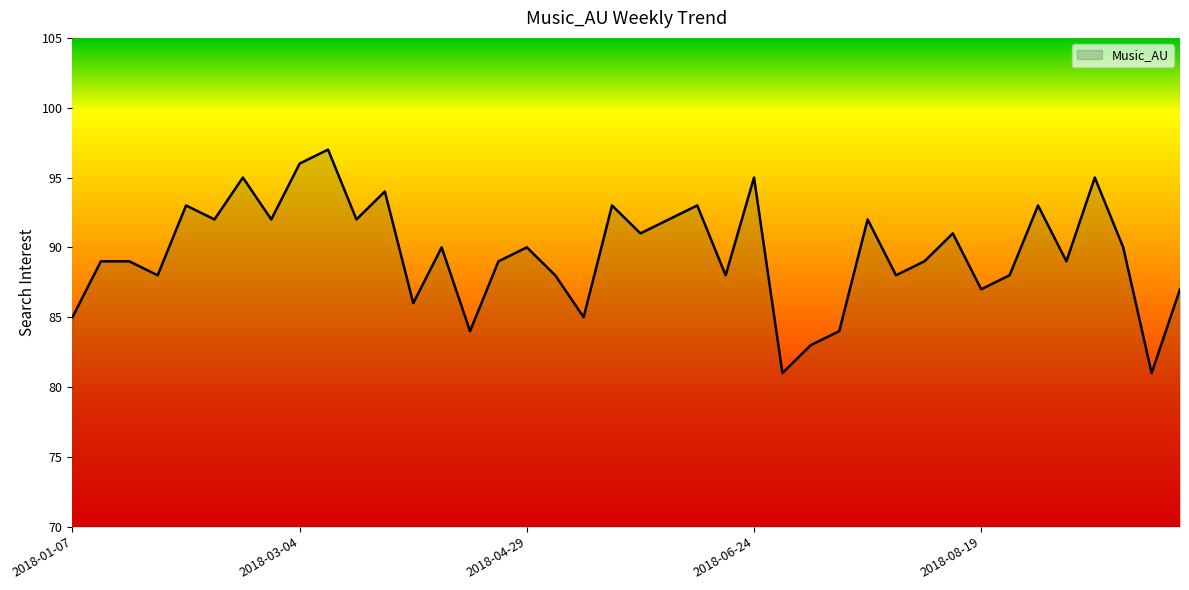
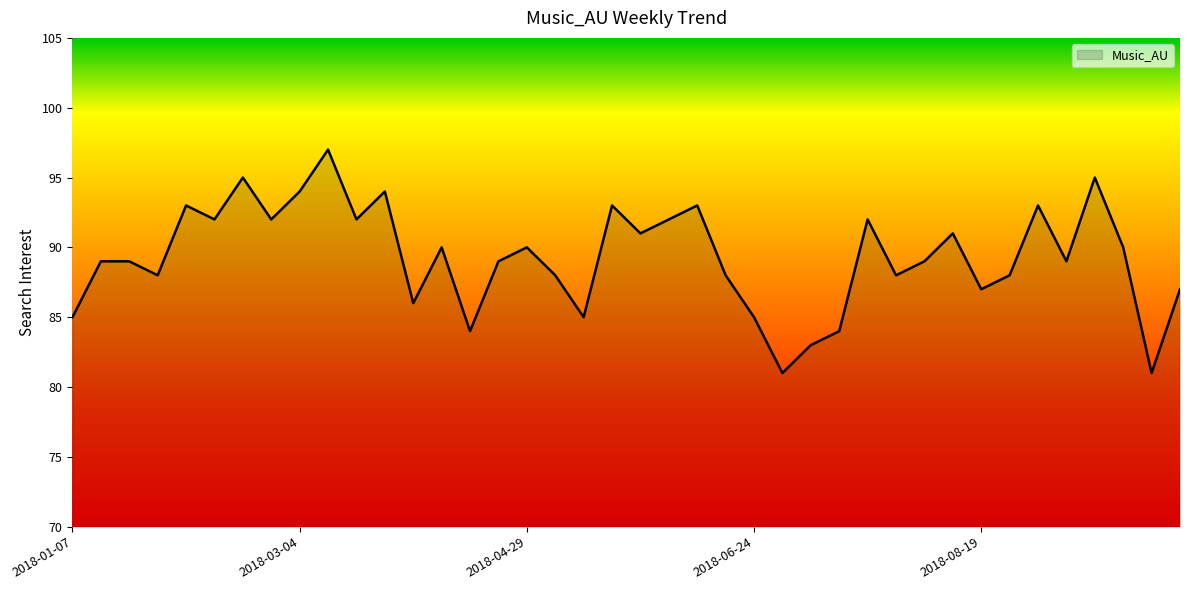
2018-03-04: 96 -> 94
2018-06-24: 95 -> 85
